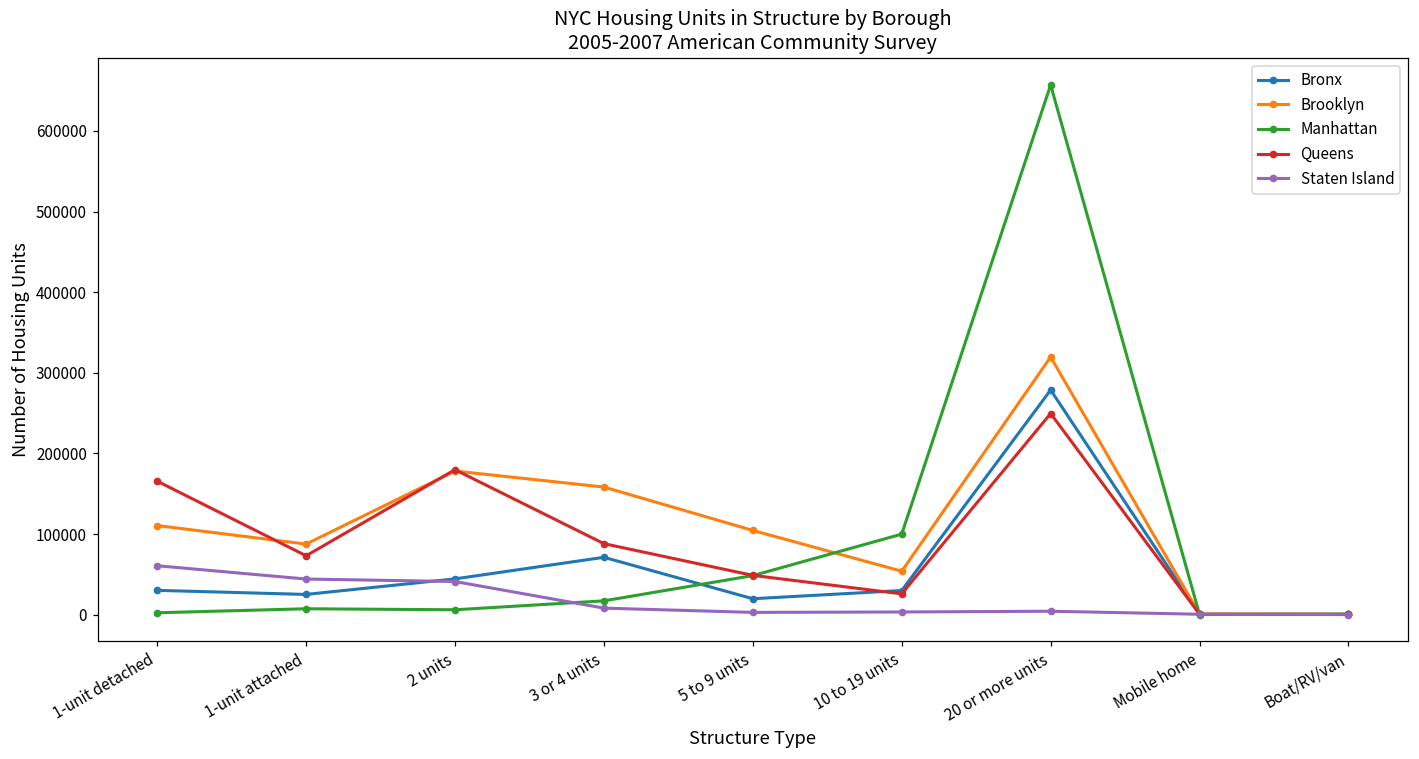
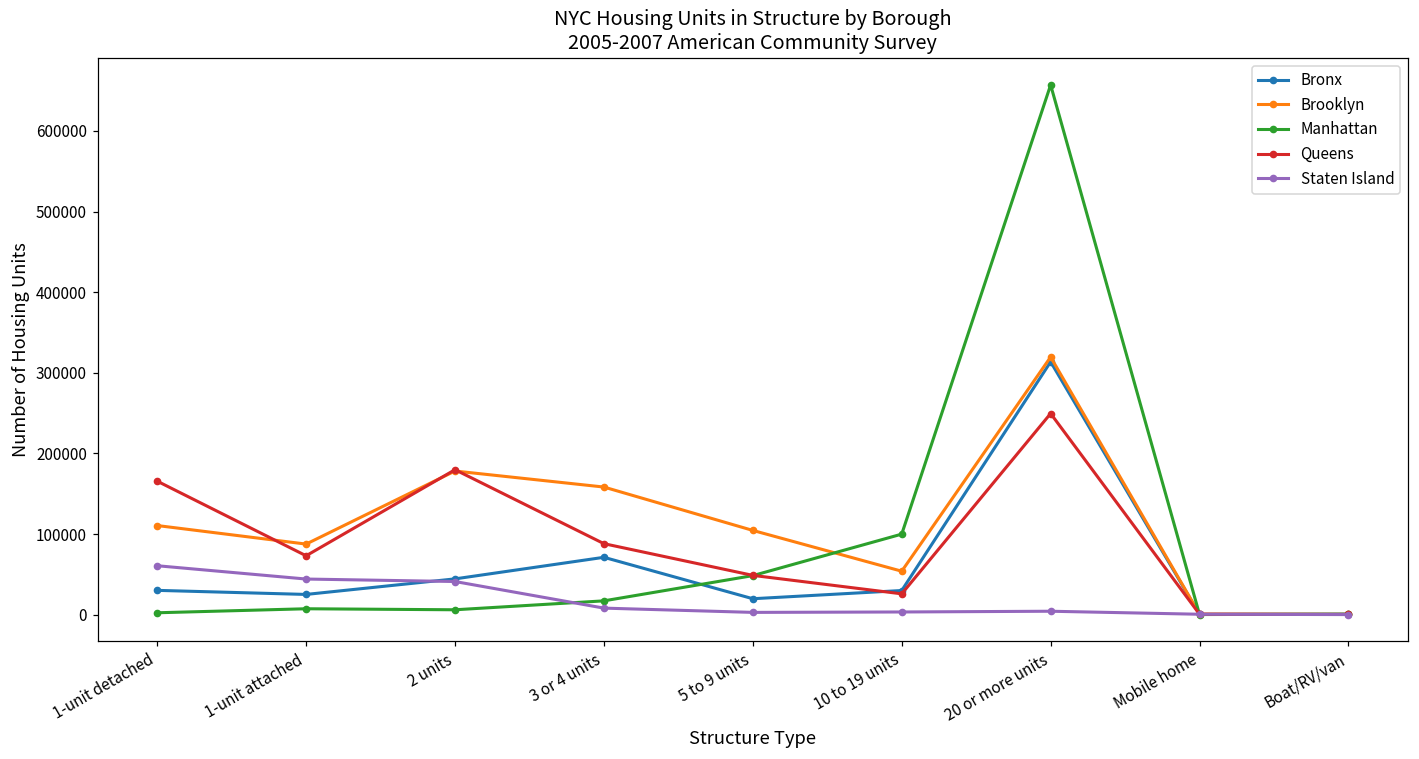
Bronx, 20 or more units: 280000 -> 310000
